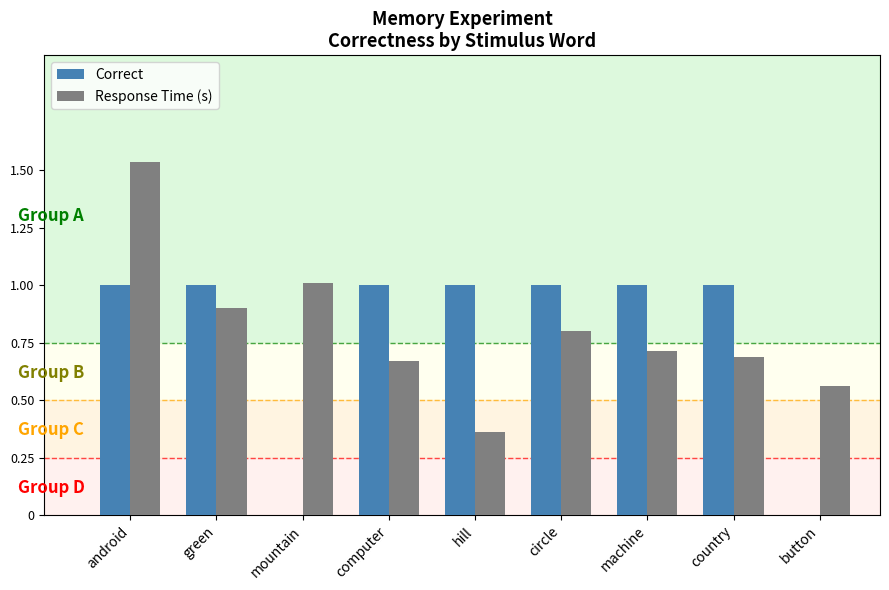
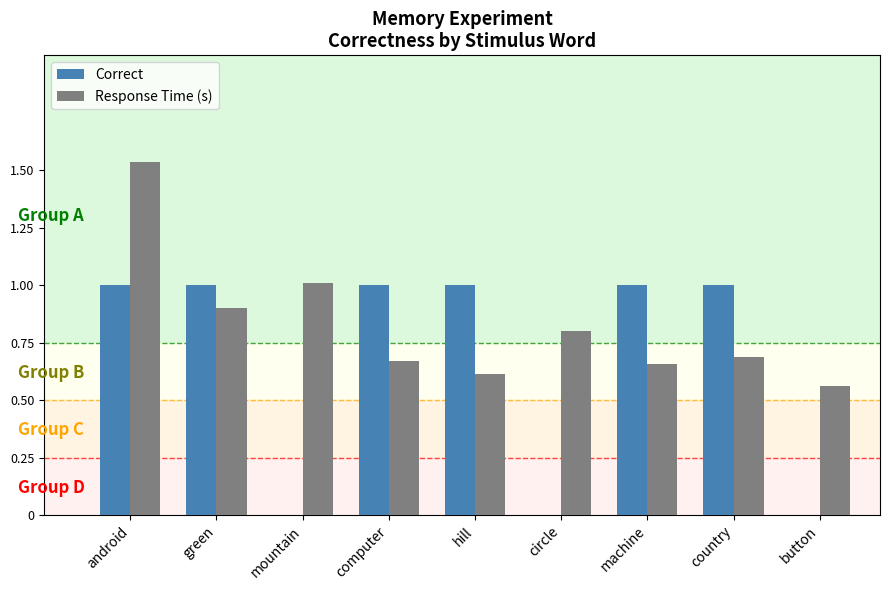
Response Time (s), hill: 0.36 -> 0.61
Correct, circle: 1 -> 0
Response Time (s), machine: 0.72 -> 0.66
